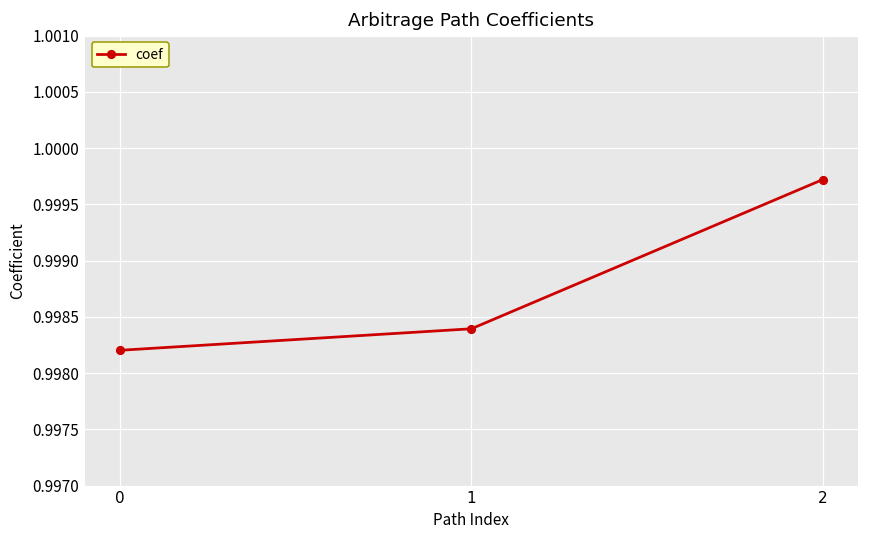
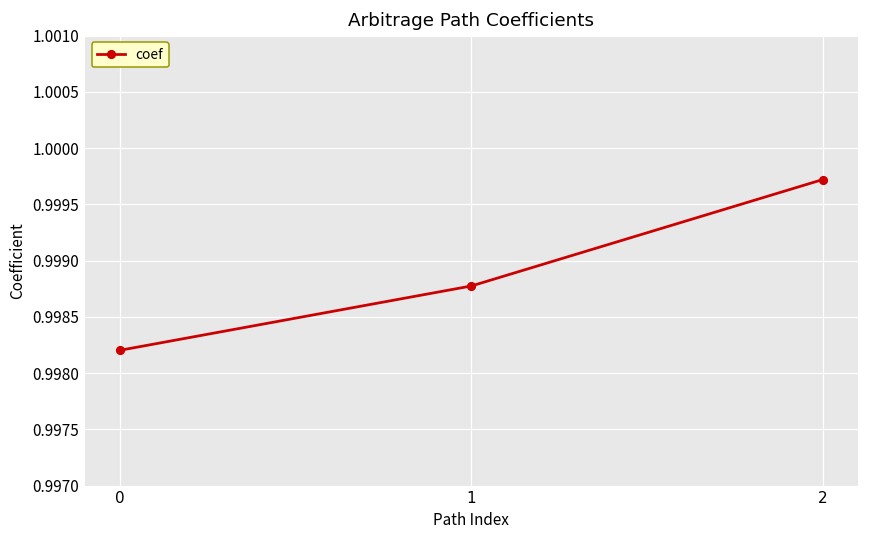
1: 0.99839 -> 0.99878
